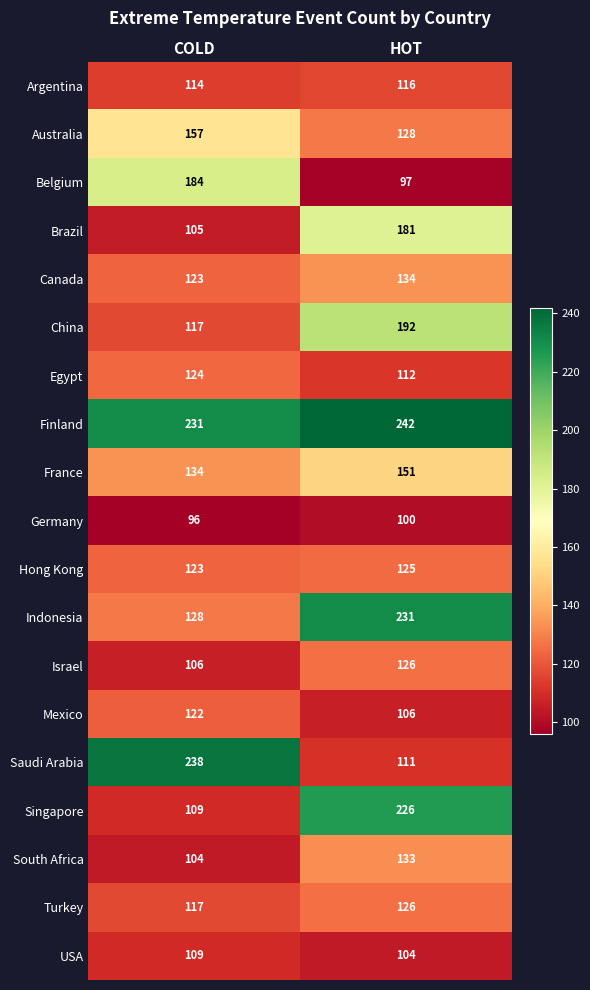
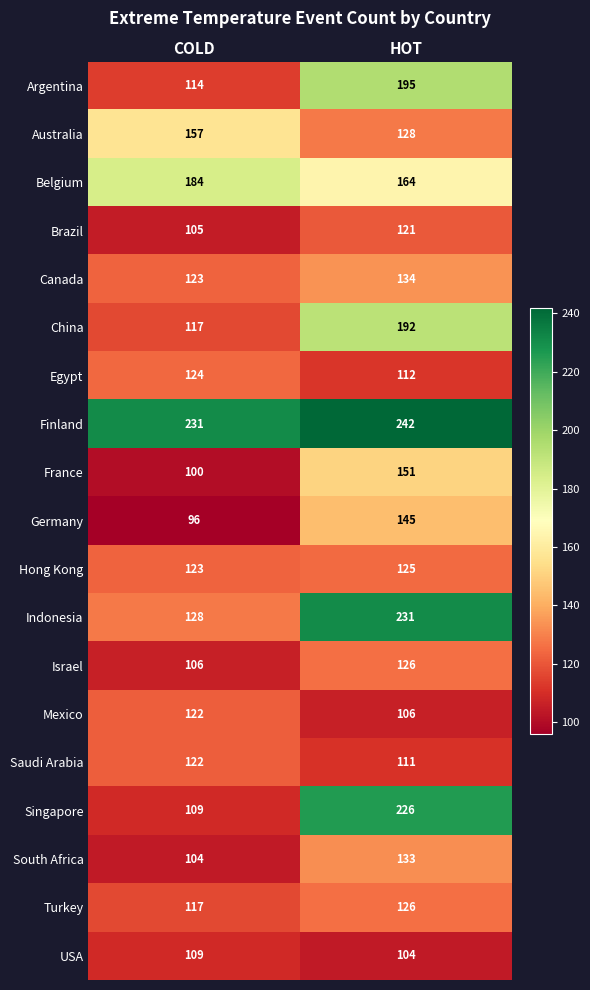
Argentina, HOT: 116 -> 195
Belgium, HOT: 97 -> 164
Brazil, HOT: 181 -> 121
France, COLD: 134 -> 100
Germany, HOT: 100 -> 145
Saudi Arabia, COLD: 238 -> 122
